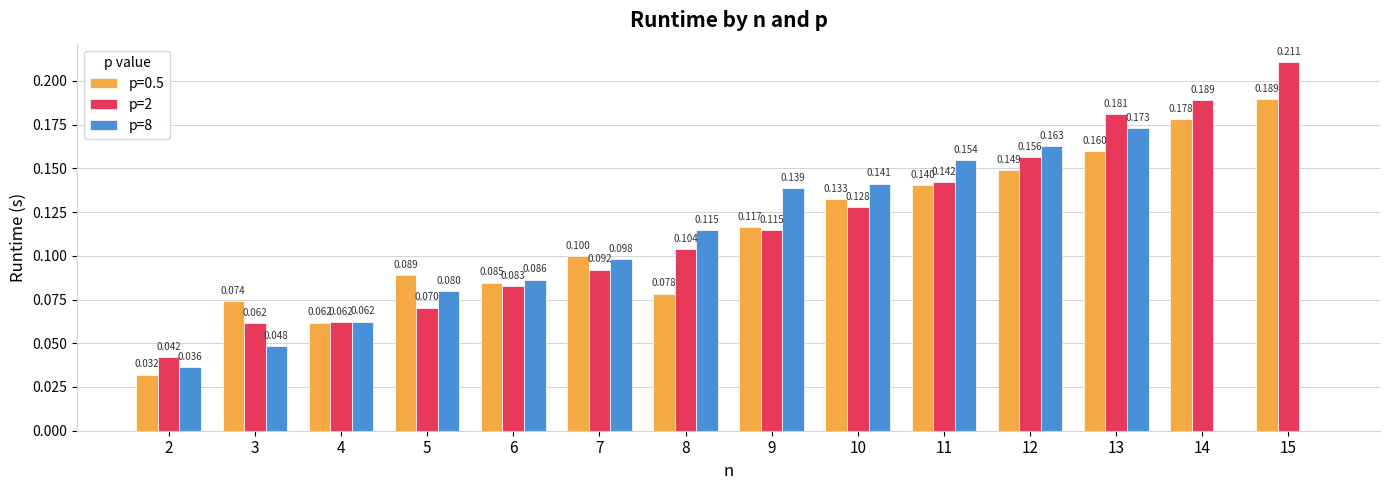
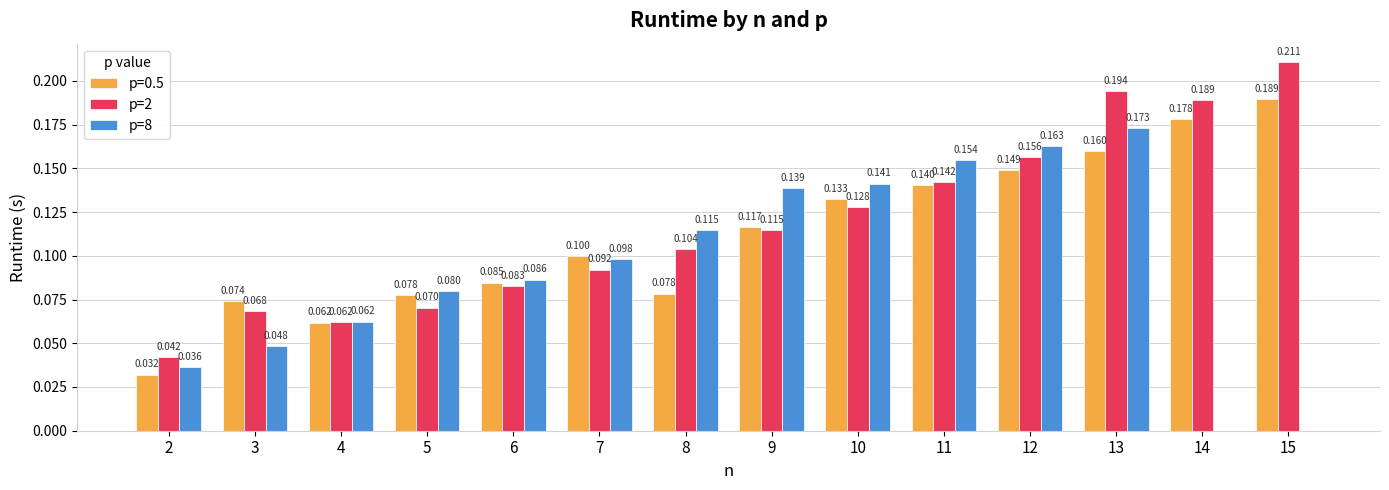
p=2, 3: 0.062 -> 0.068
p=0.5, 5: 0.089 -> 0.078
p=2, 13: 0.181 -> 0.194
